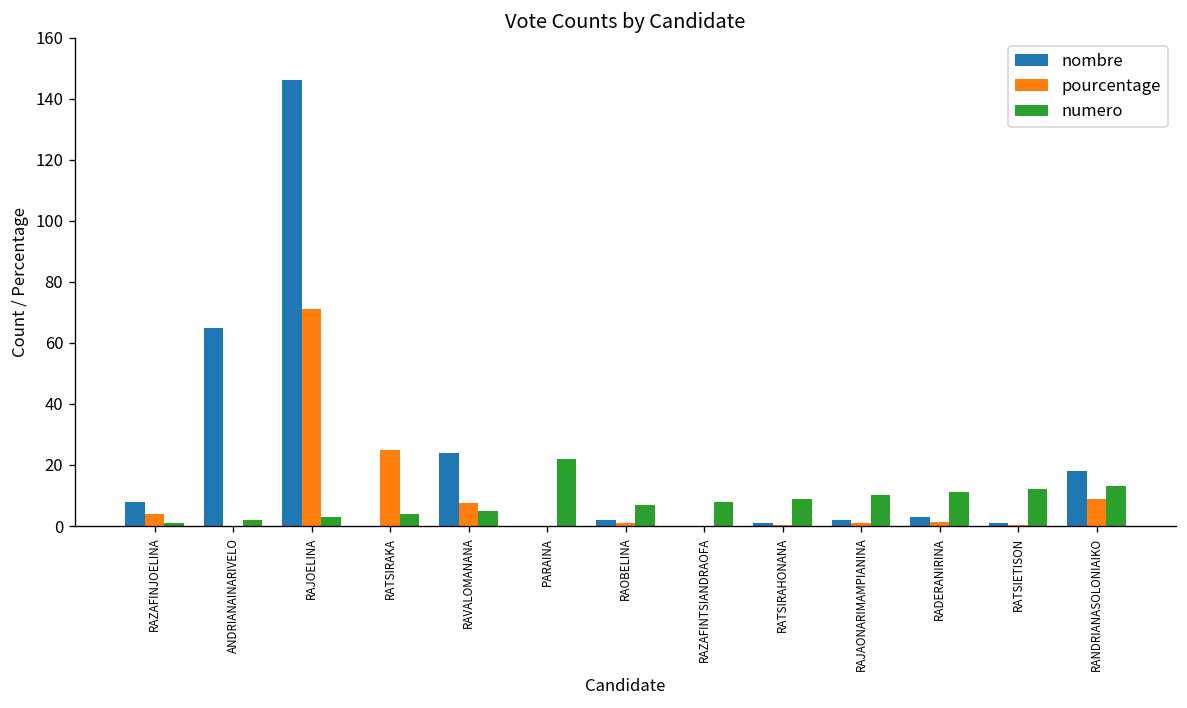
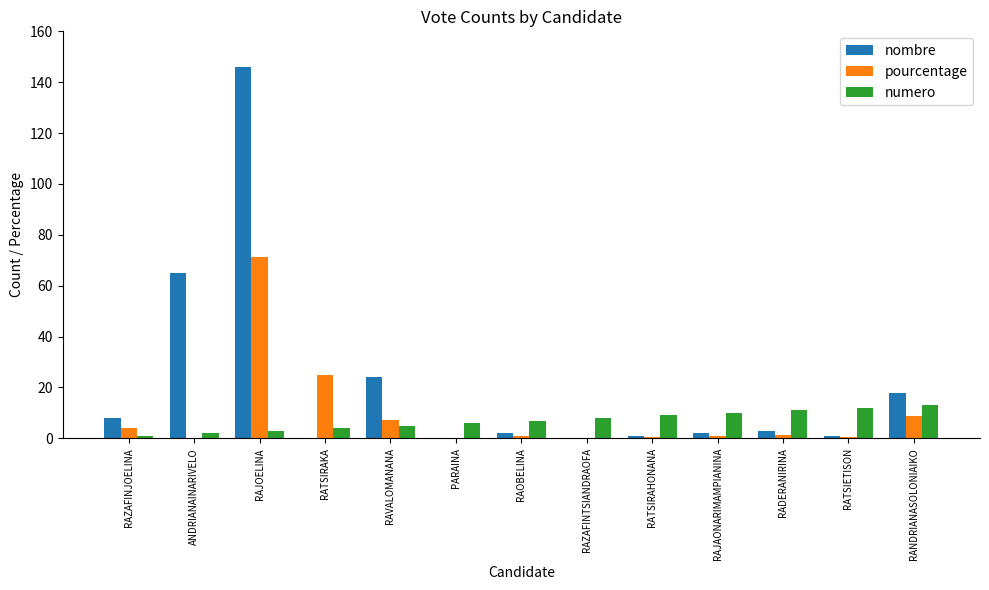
numero, PARAINA: 22 -> 6
